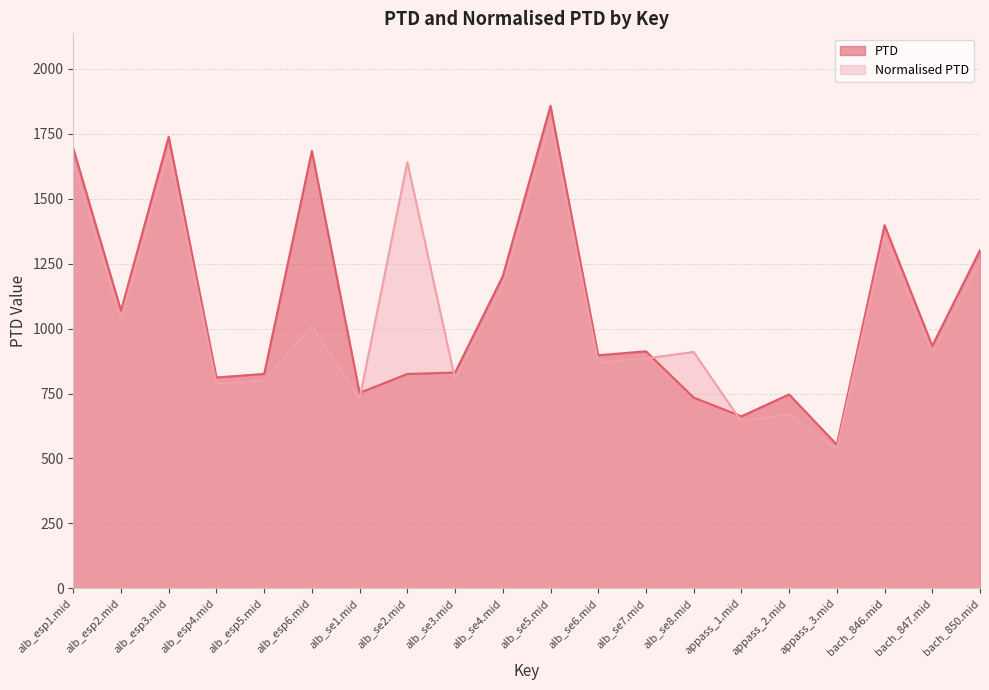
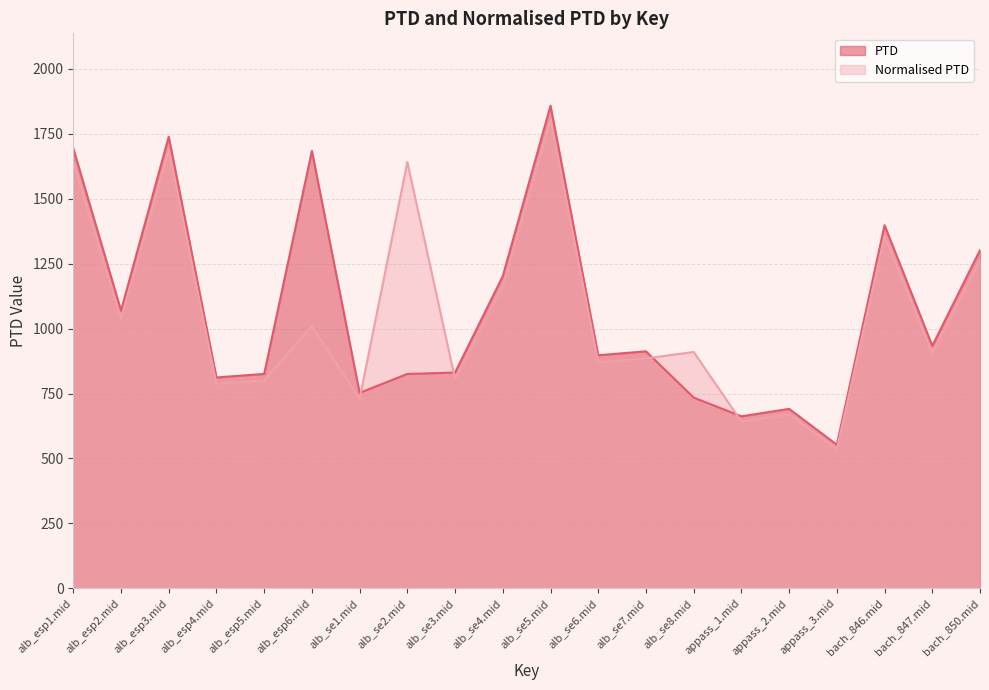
PTD, appass_2.mid: 750 -> 690
